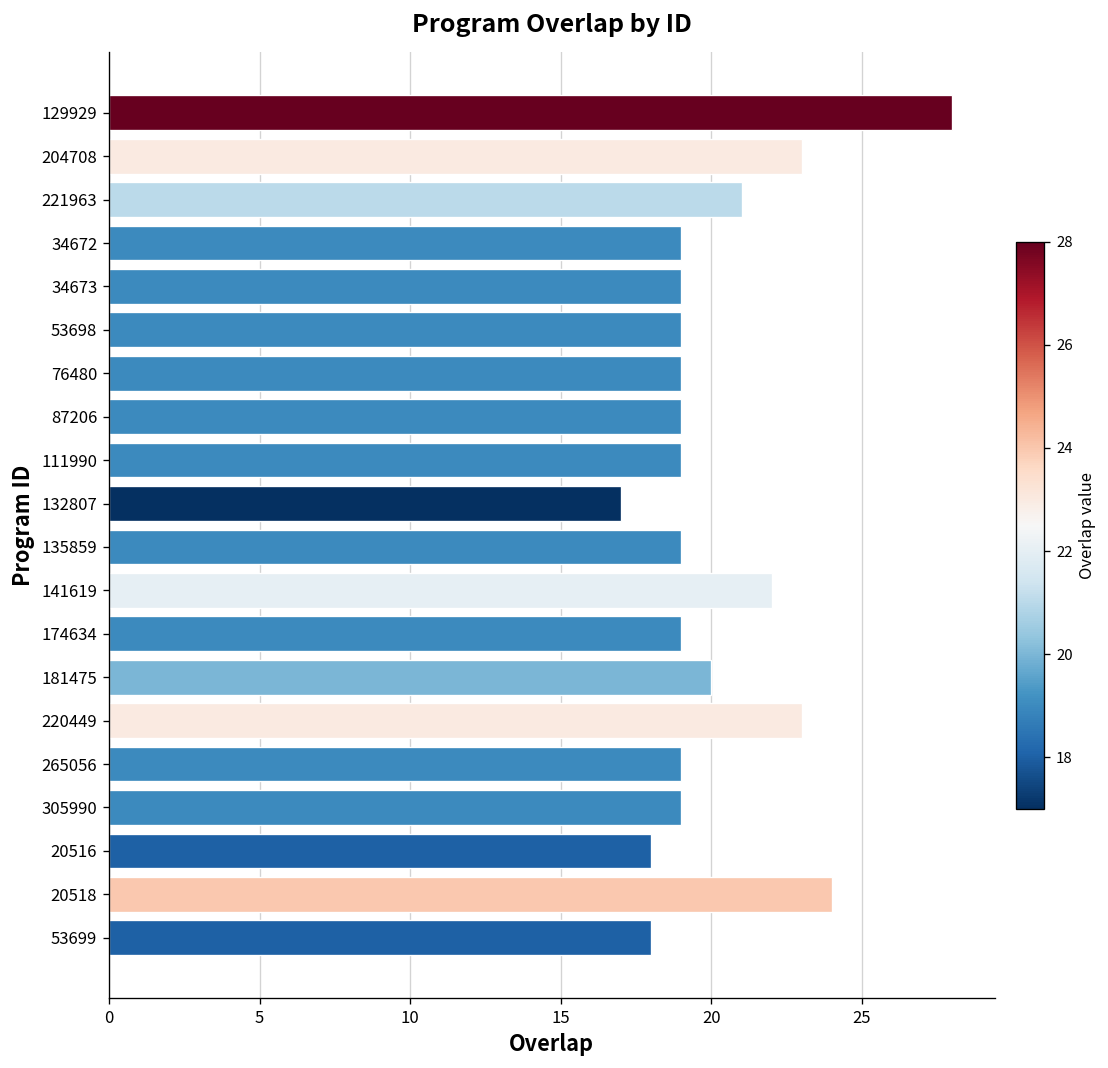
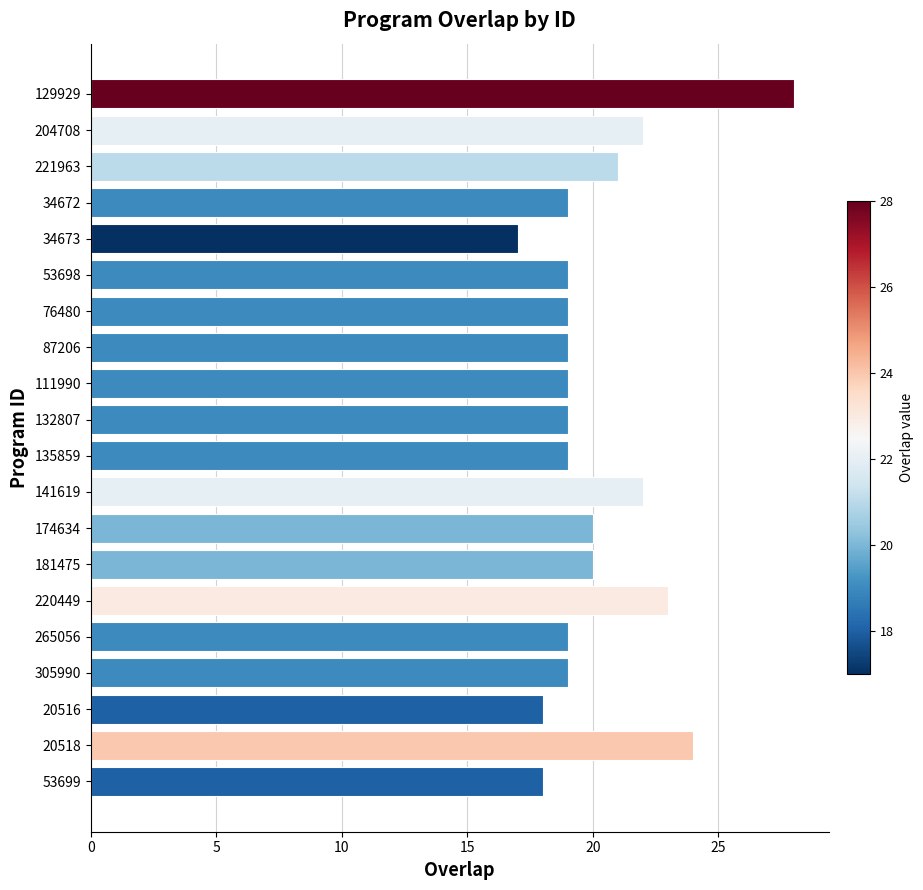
204708: 23 -> 22
34673: 19 -> 17
132807: 17 -> 19
174634: 19 -> 20
